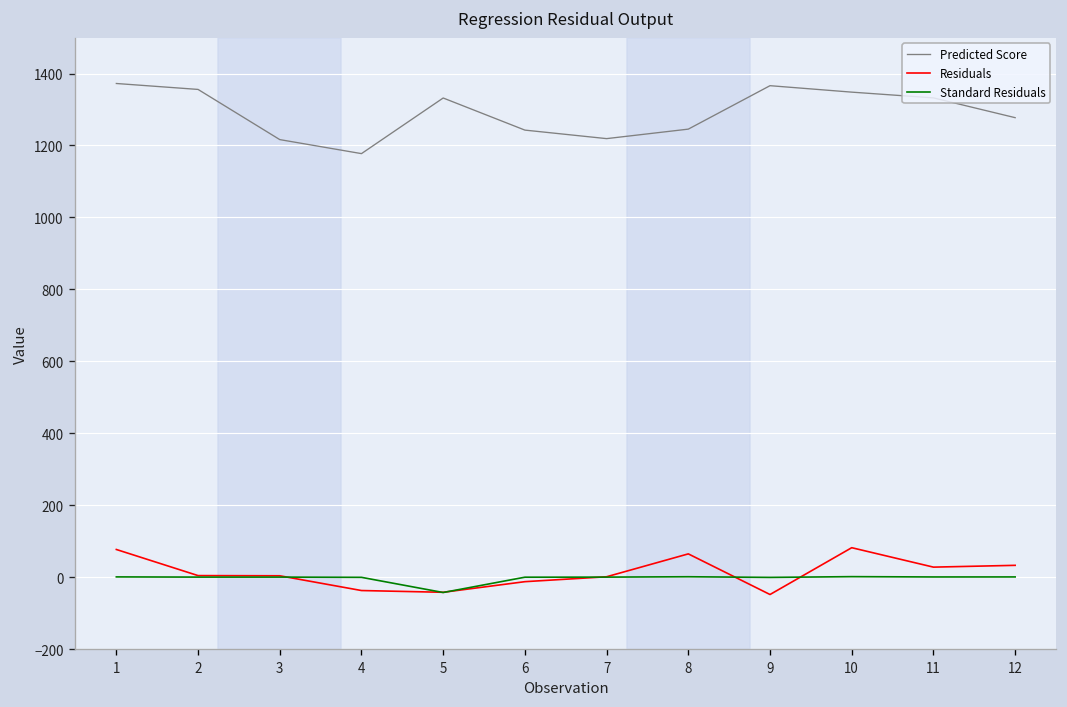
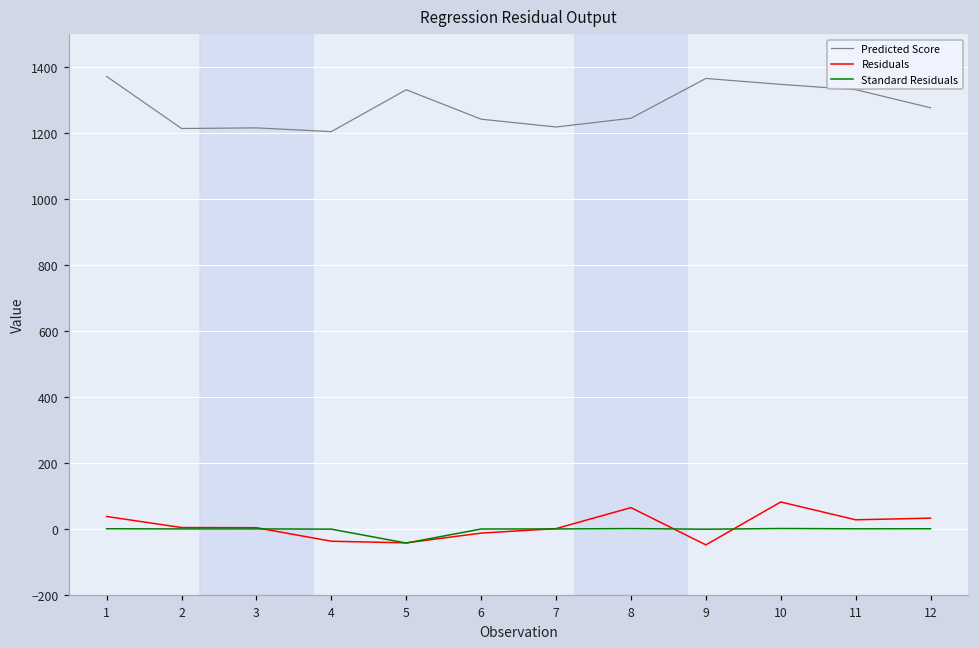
Residuals, 1: 80 -> 40
Predicted Score, 2: 1360 -> 1210
Predicted Score, 4: 1180 -> 1200
